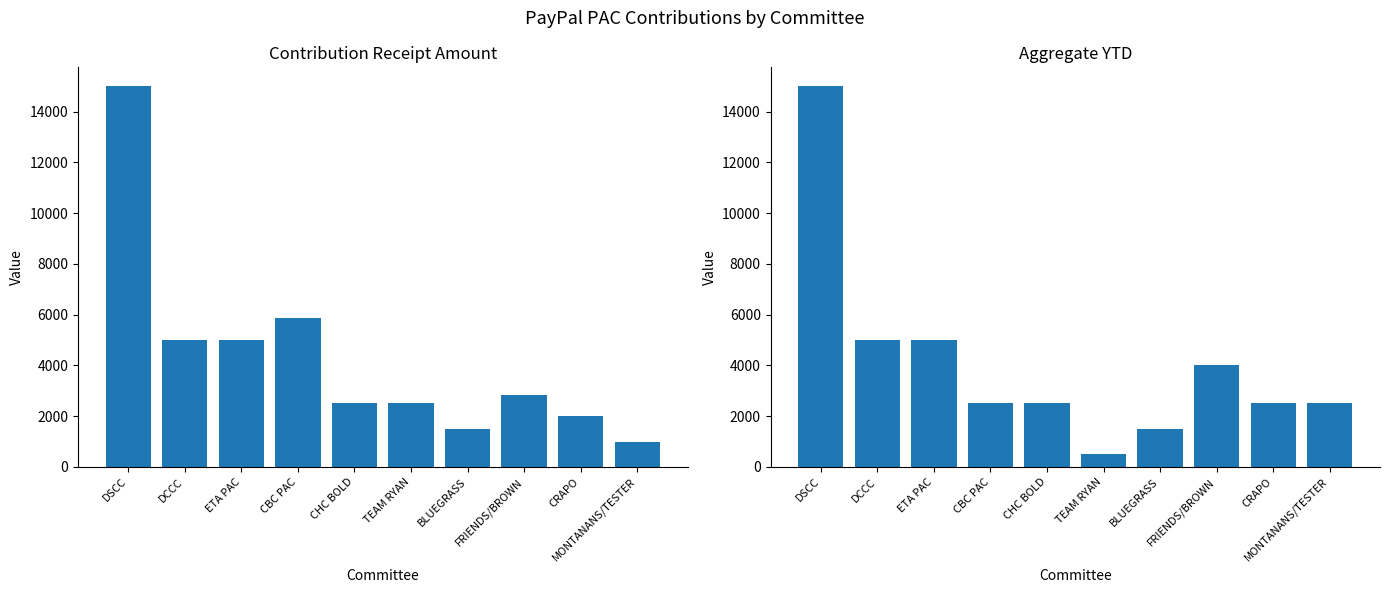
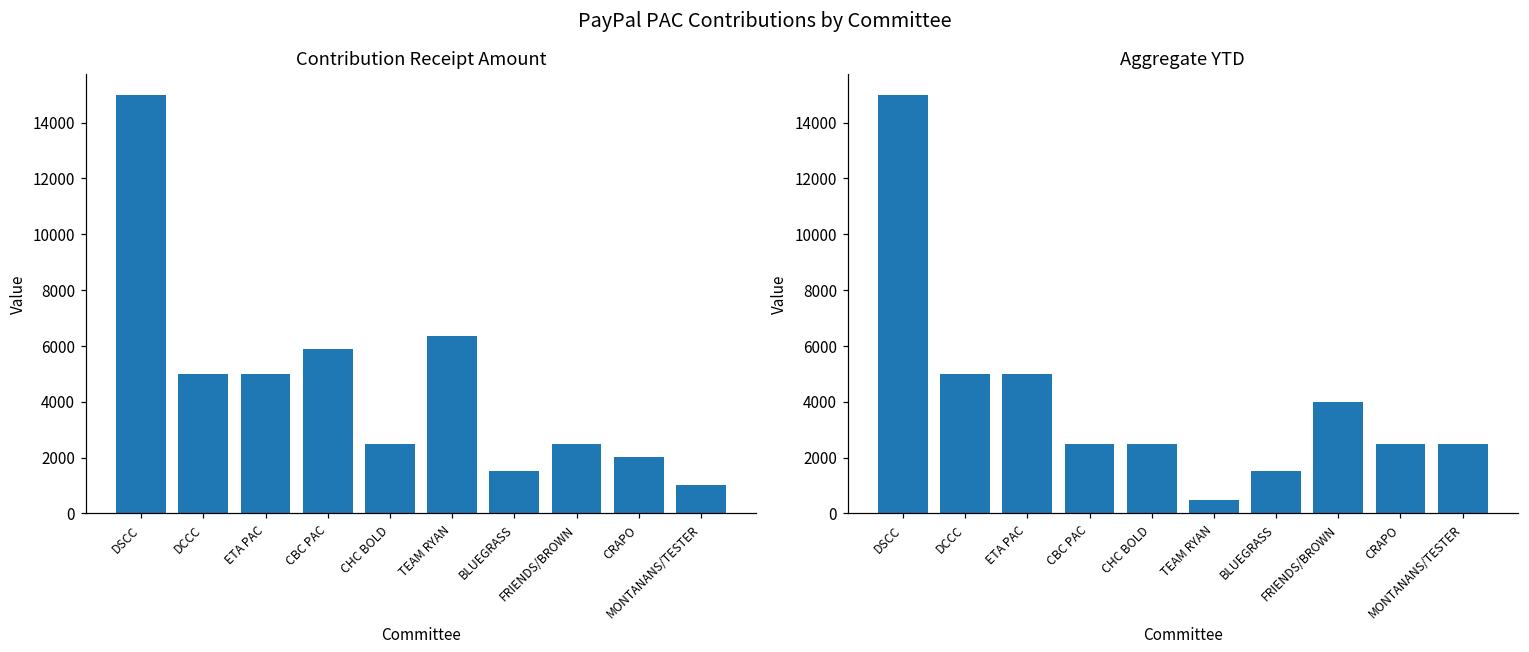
Contribution Receipt Amount, TEAM RYAN: 2500 -> 6300
Contribution Receipt Amount, FRIENDS/BROWN: 2800 -> 2500
